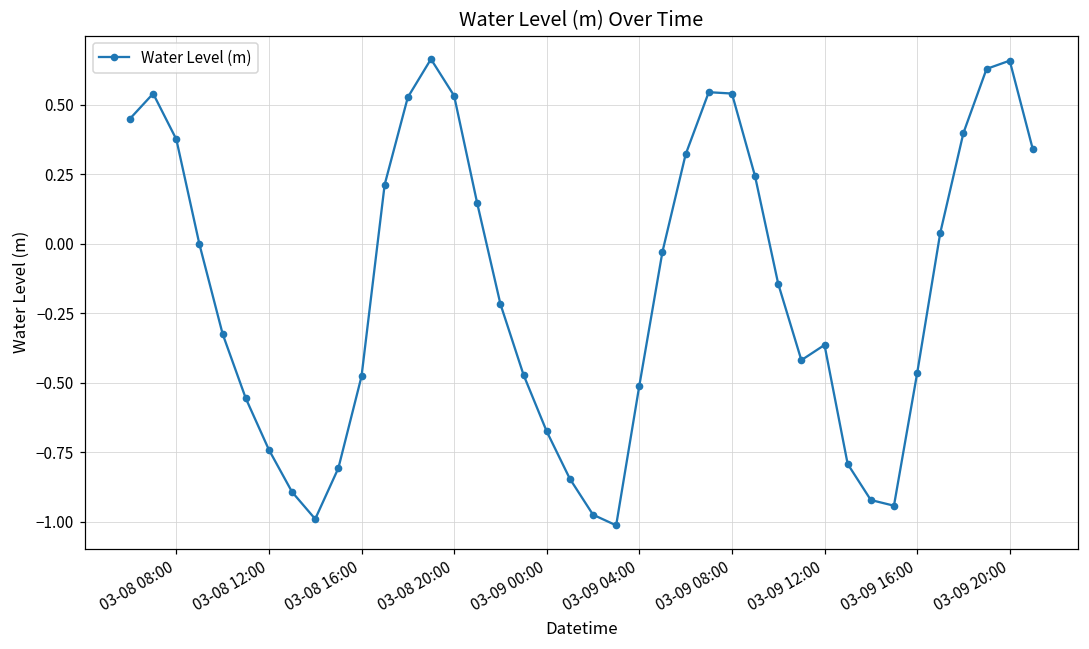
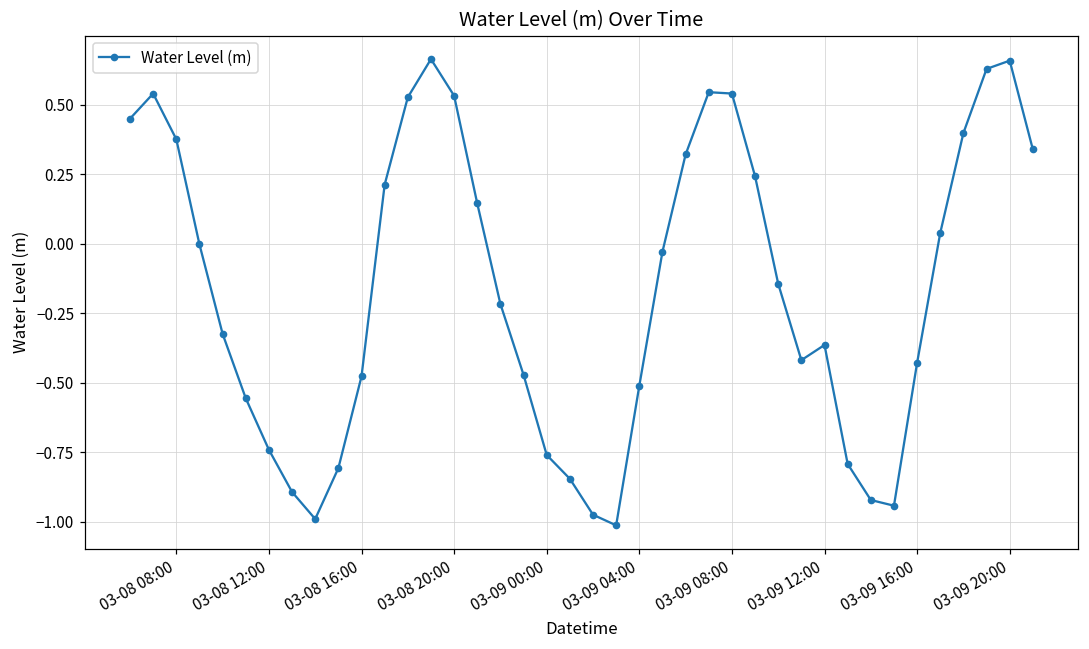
03-09 00:00: -0.68 -> -0.76
03-09 16:00: -0.47 -> -0.43
